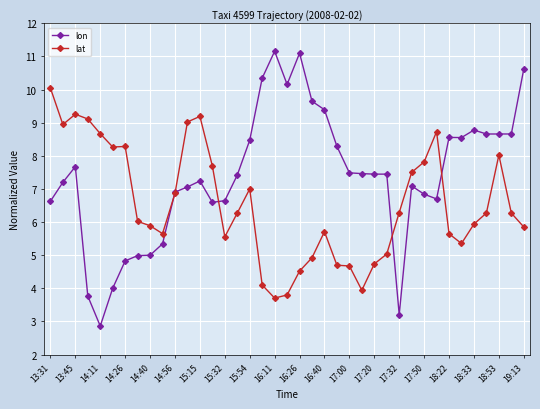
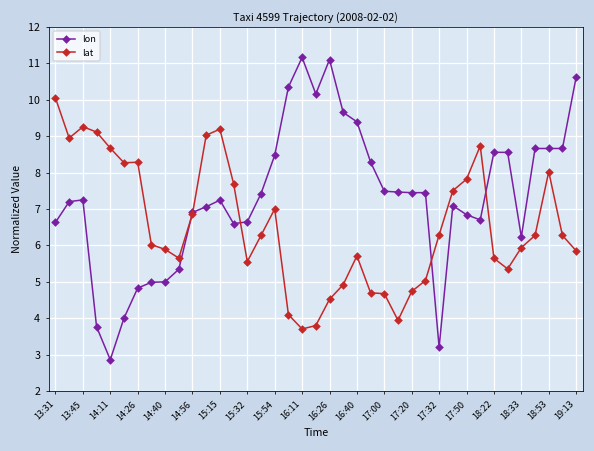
lon, 13:45: 7.7 -> 7.2
lon, 18:33: 8.8 -> 6.2
